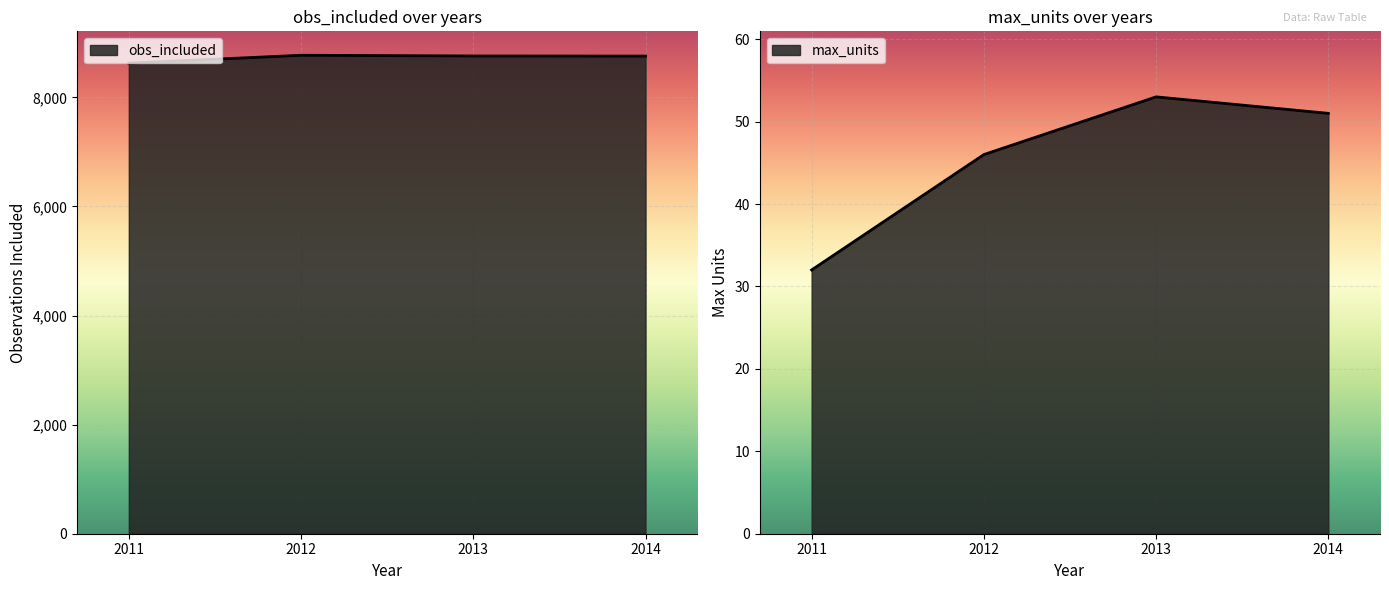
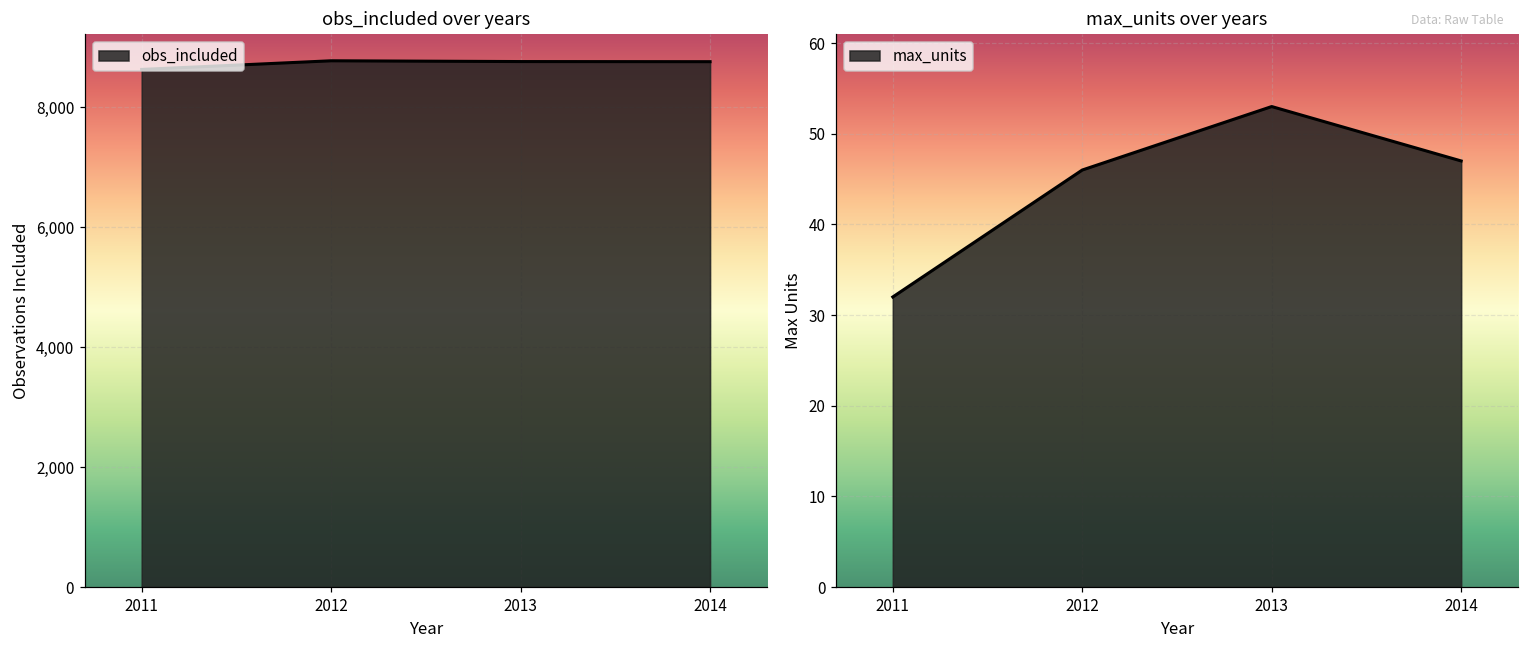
max_units over years, 2014: 51 -> 47
